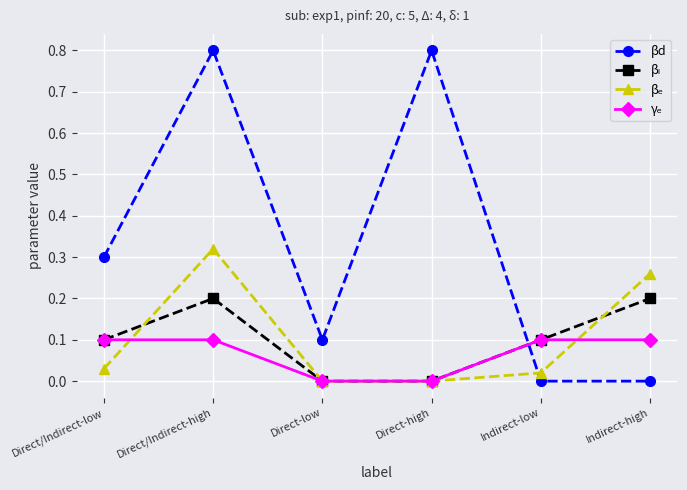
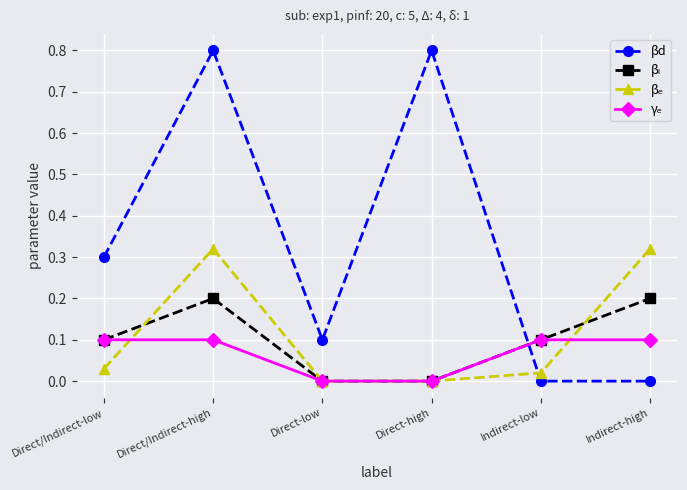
βₑ, Indirect-high: 0.26 -> 0.32
